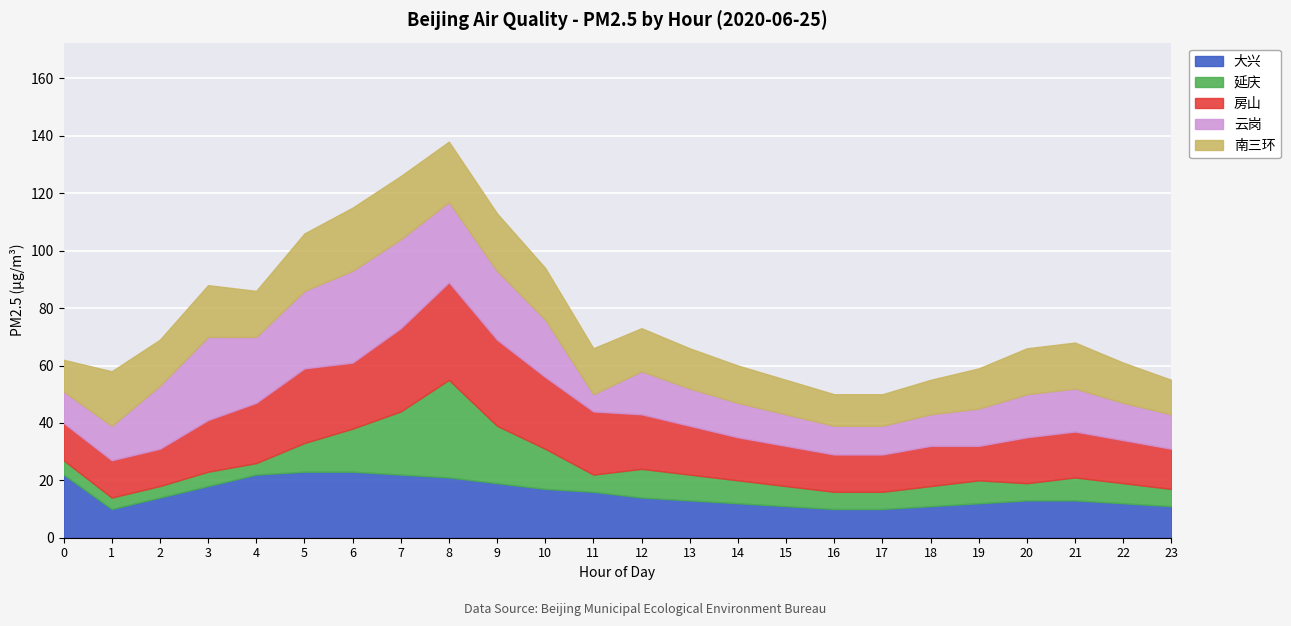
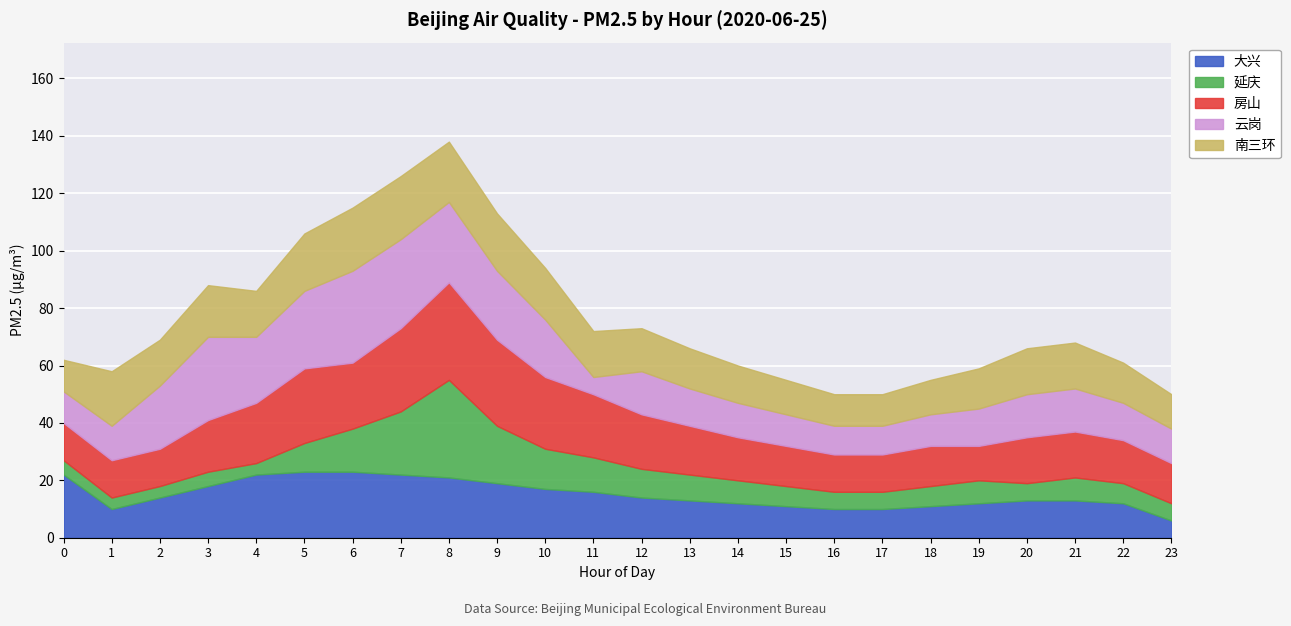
延庆, 11: 6 -> 12
大兴, 23: 11 -> 6
